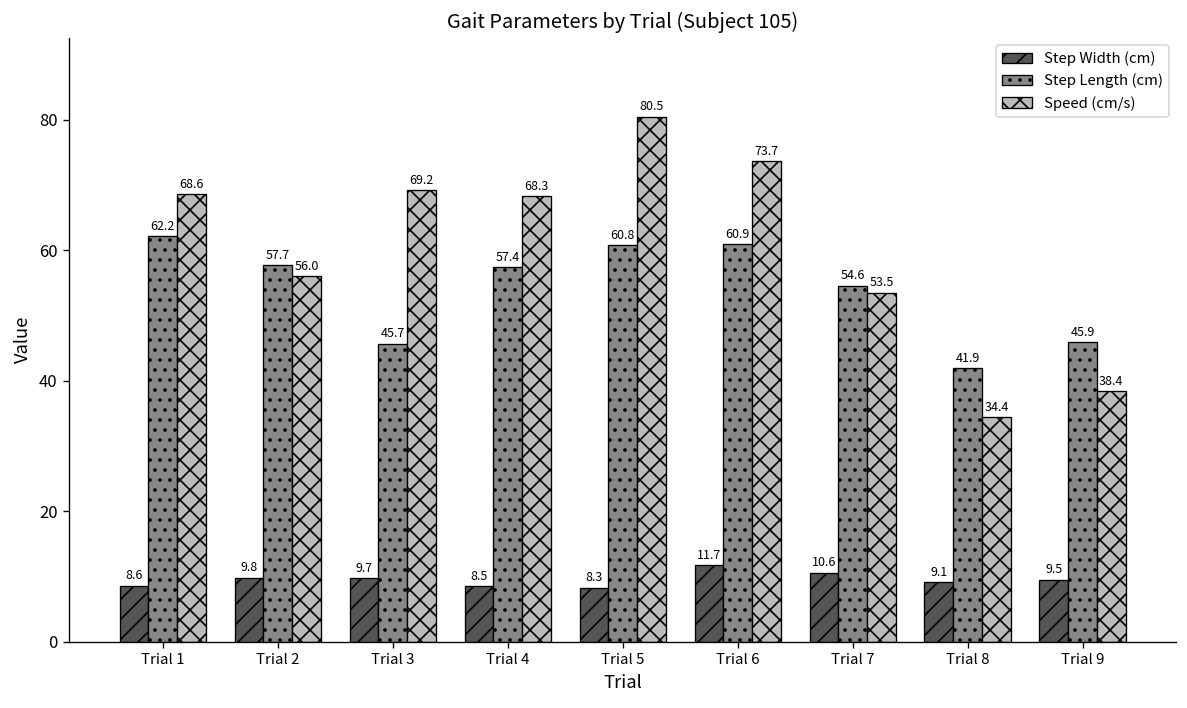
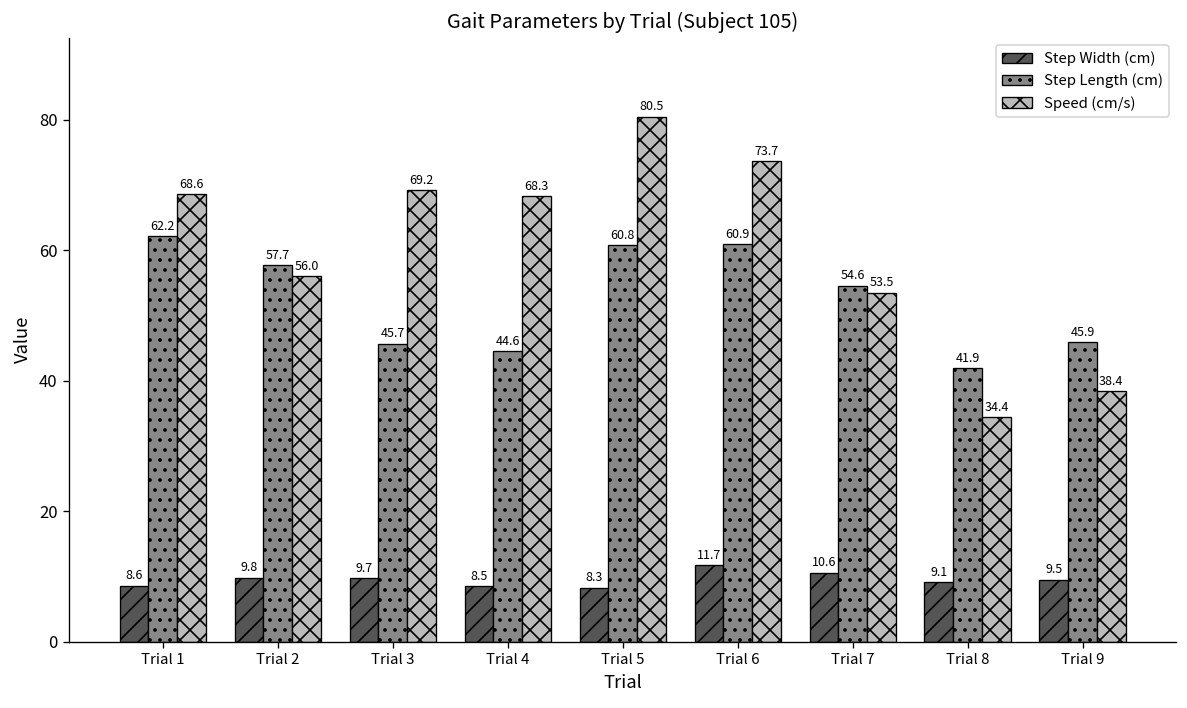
Step Length (cm), Trial 4: 57.4 -> 44.6
